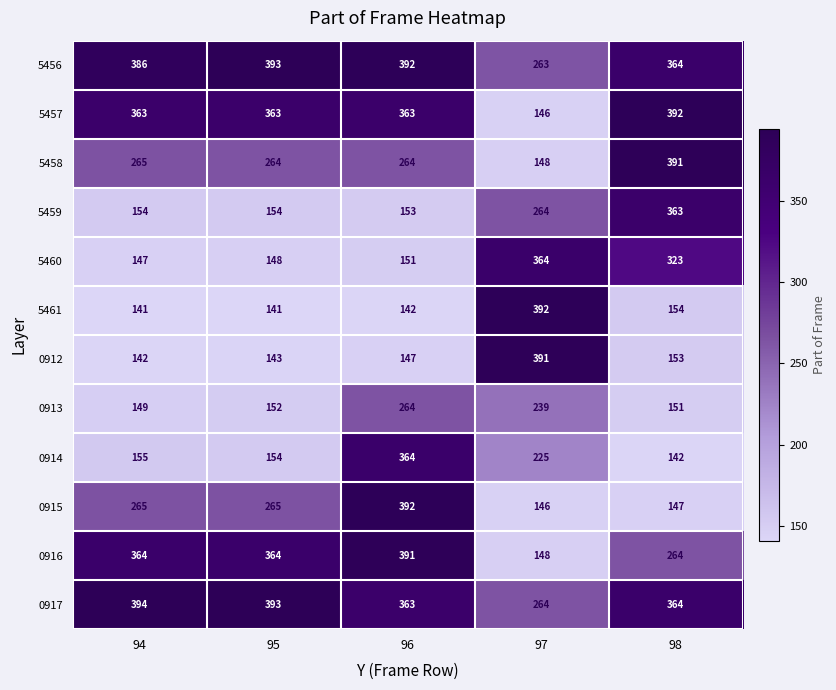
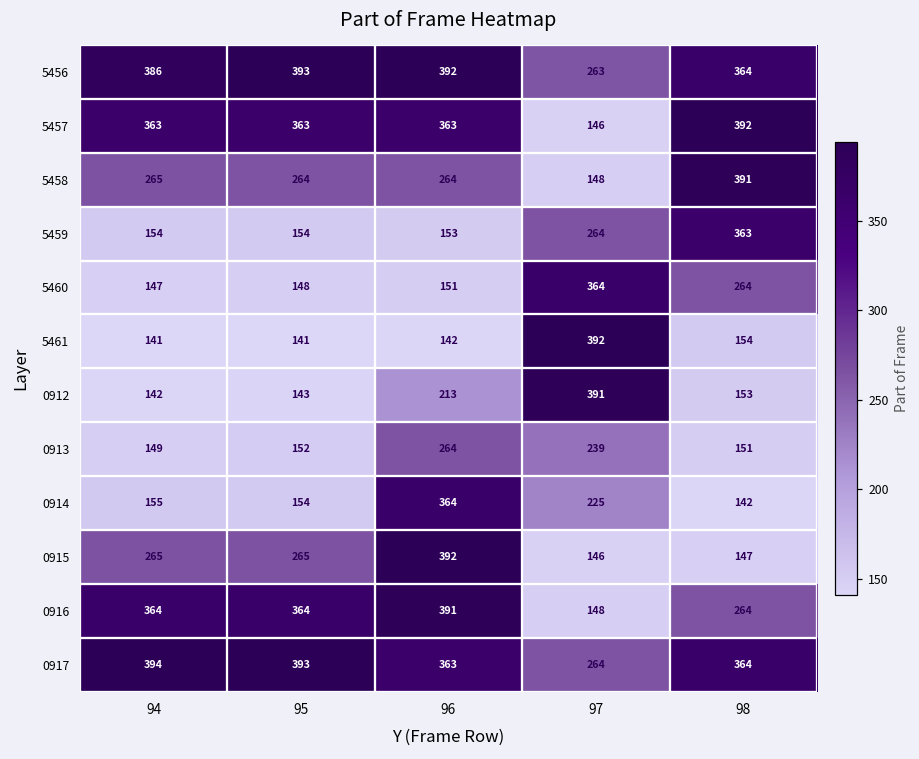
5460, 98: 323 -> 264
0912, 96: 147 -> 213
